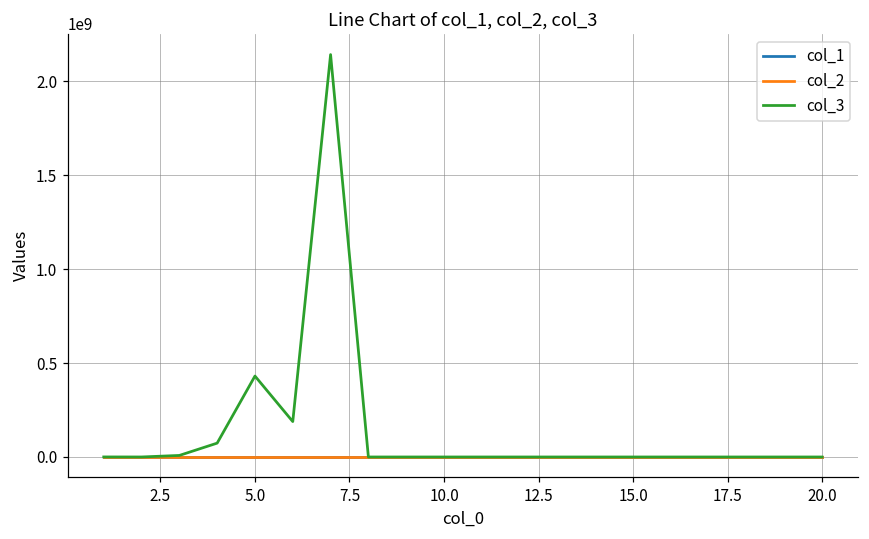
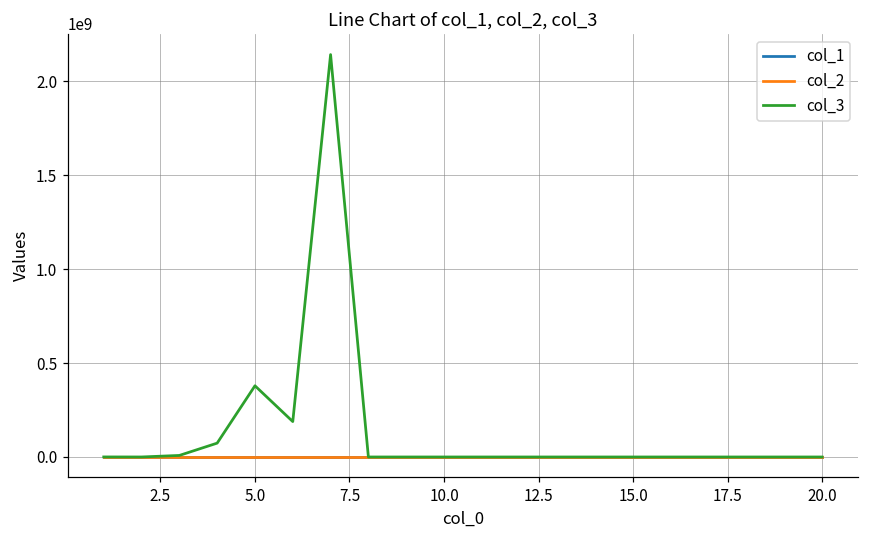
col_3, 5.0: 430000000 -> 380000000
